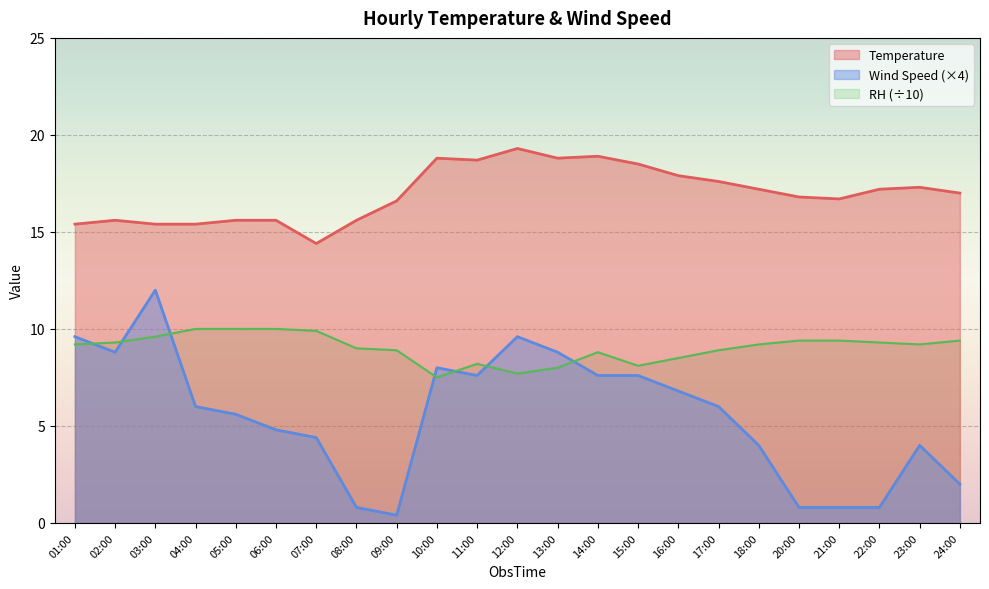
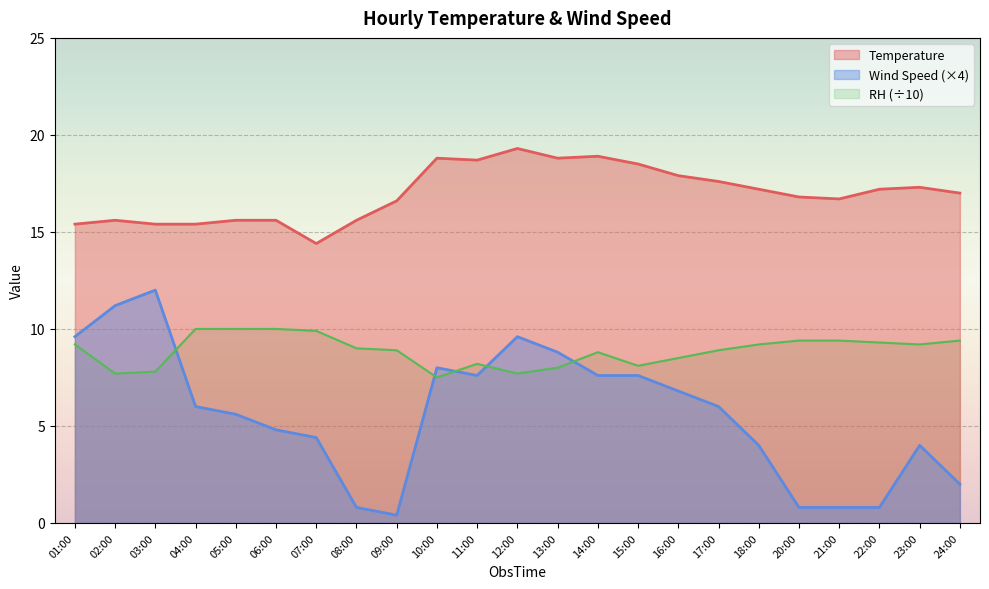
Wind Speed (×4), 02:00: 8.8 -> 11.2
RH (÷10), 02:00: 9.3 -> 7.7
RH (÷10), 03:00: 9.6 -> 7.8
